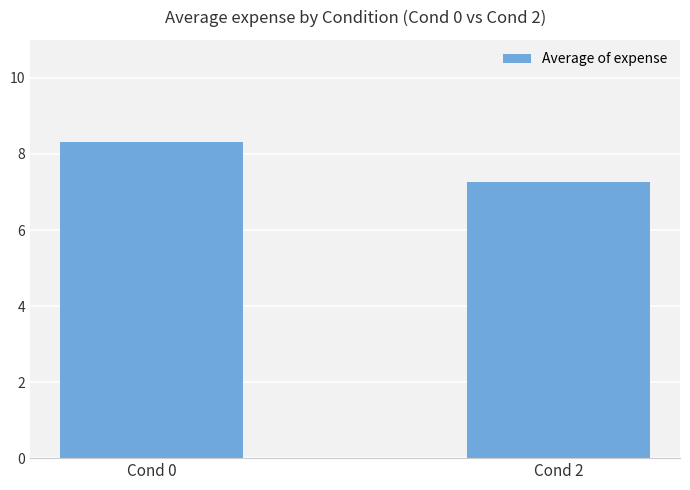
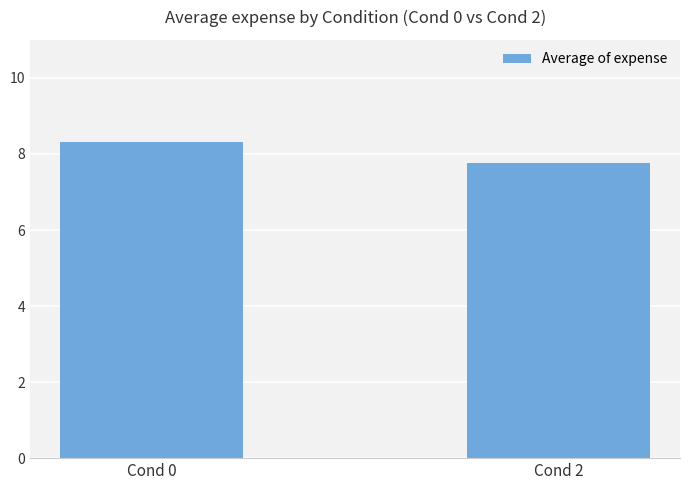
Cond 2: 7.3 -> 7.8
